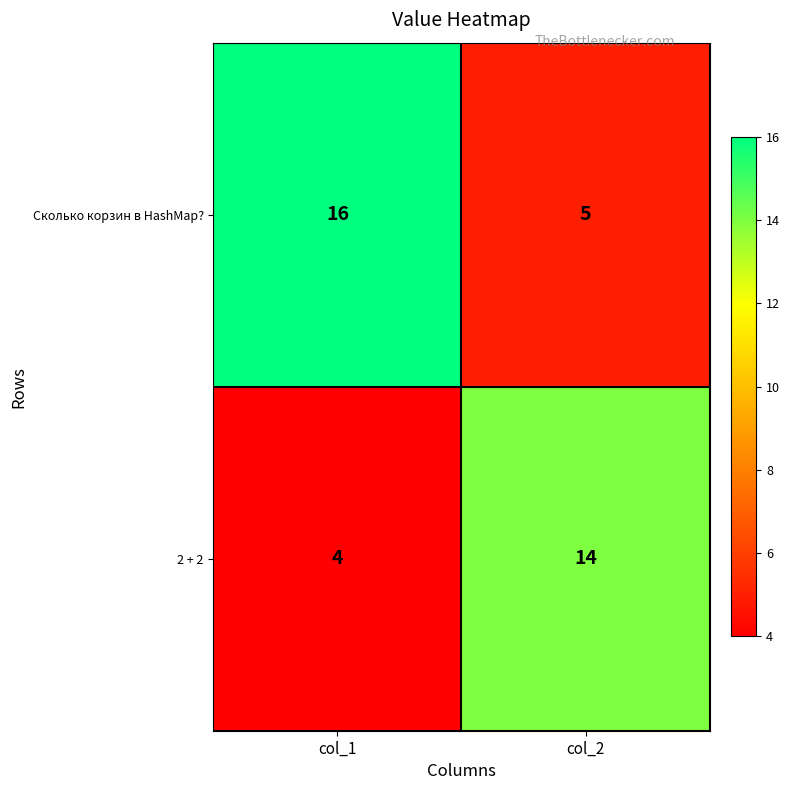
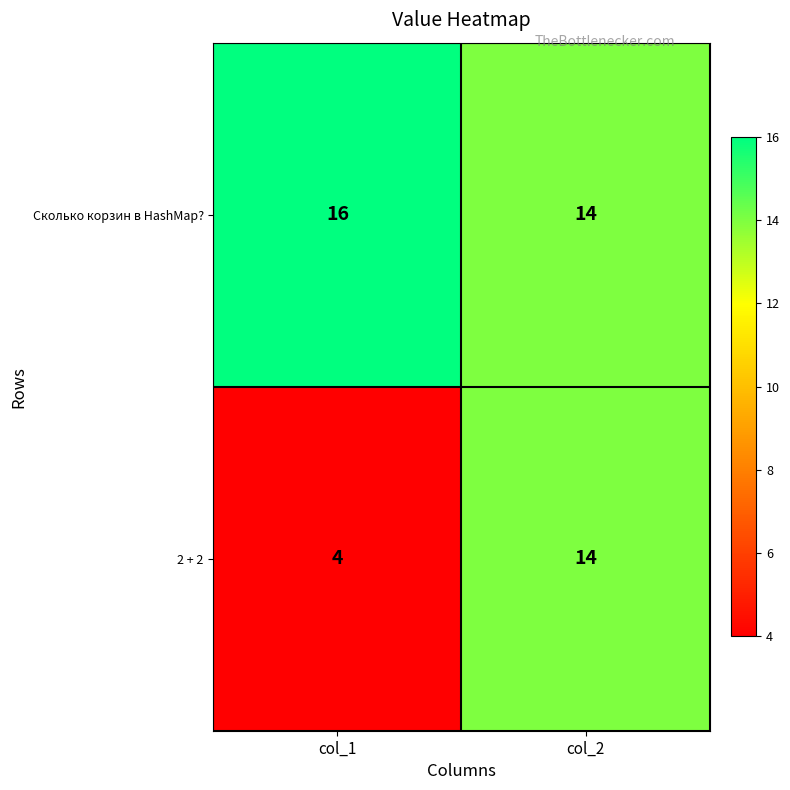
Сколько корзин в HashMap?, col_2: 5 -> 14
